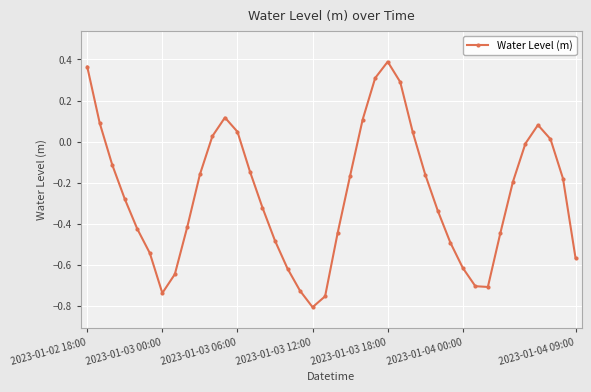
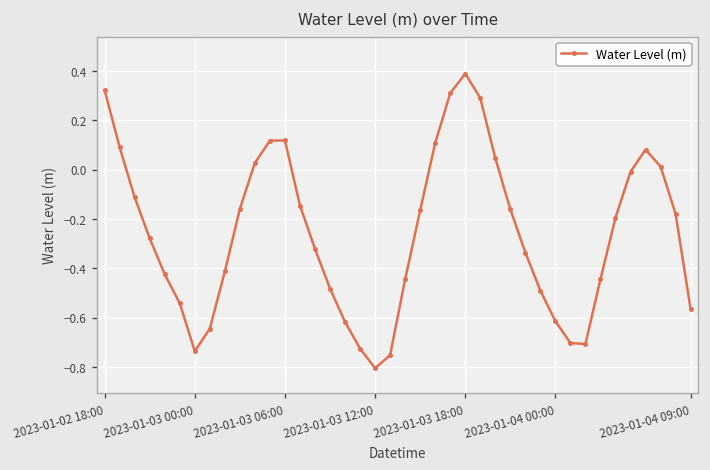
2023-01-02 18:00: 0.37 -> 0.32
2023-01-03 06:00: 0.05 -> 0.12
